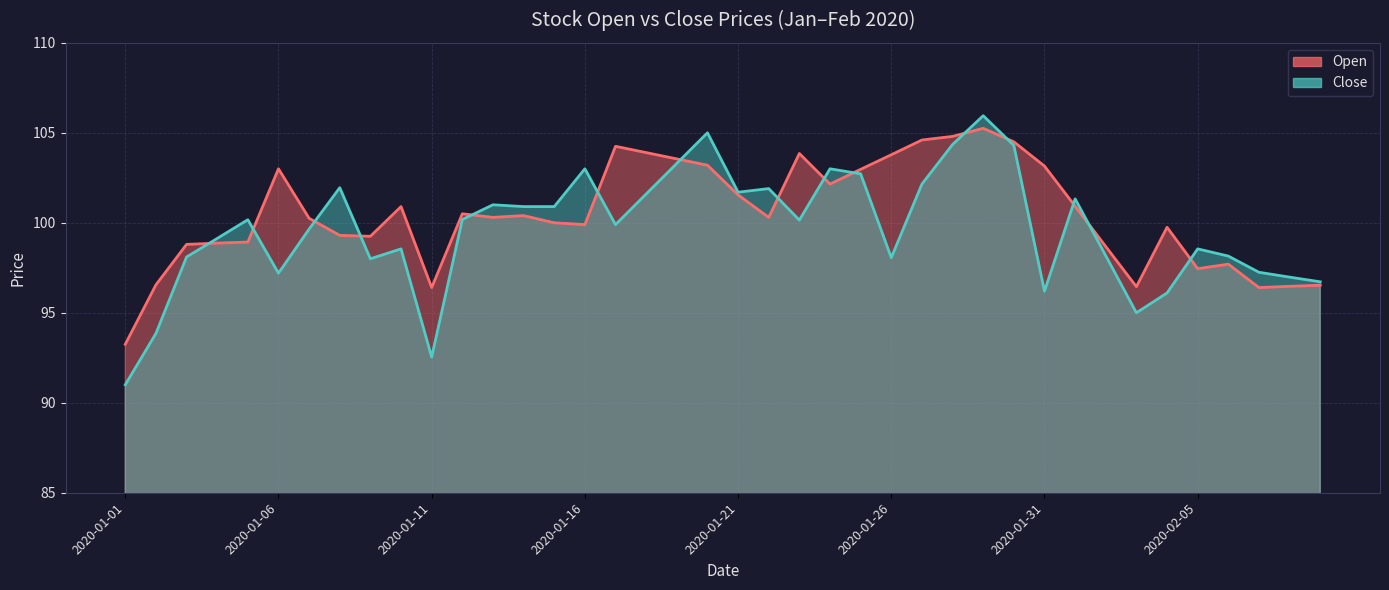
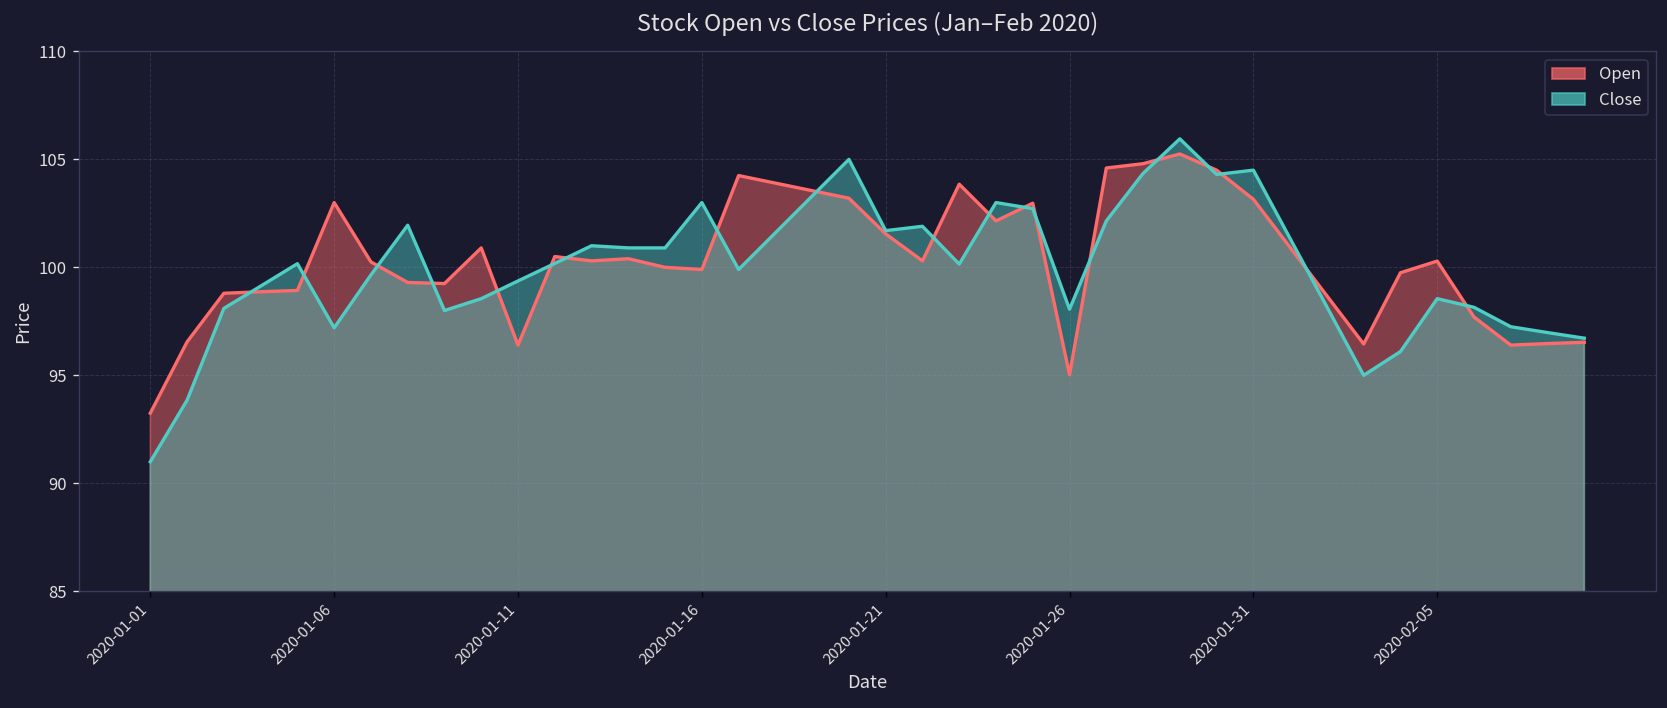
Close, 2020-01-11: 92.5 -> 99.4
Open, 2020-01-26: 103.8 -> 95.0
Close, 2020-01-31: 96.2 -> 104.5
Open, 2020-02-05: 97.5 -> 100.3
